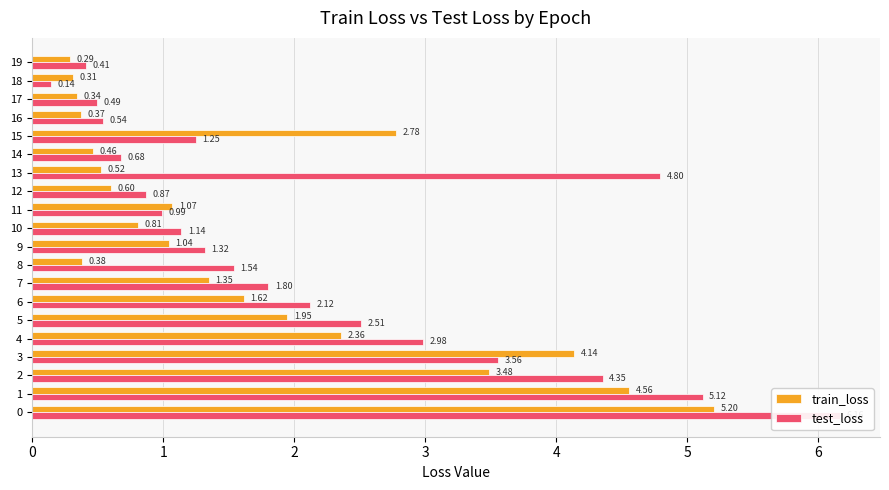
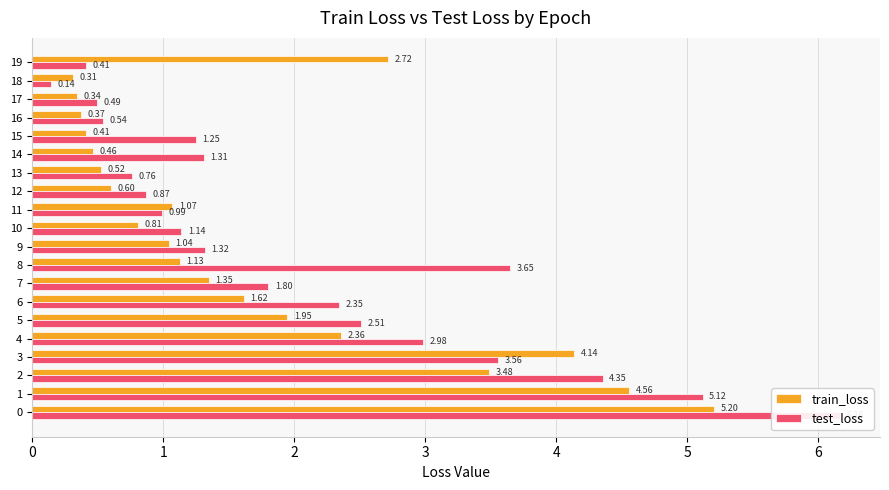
train_loss, 19: 0.29 -> 2.72
train_loss, 15: 2.78 -> 0.41
test_loss, 14: 0.68 -> 1.31
test_loss, 13: 4.80 -> 0.76
train_loss, 8: 0.38 -> 1.13
test_loss, 8: 1.54 -> 3.65
test_loss, 6: 2.12 -> 2.35
